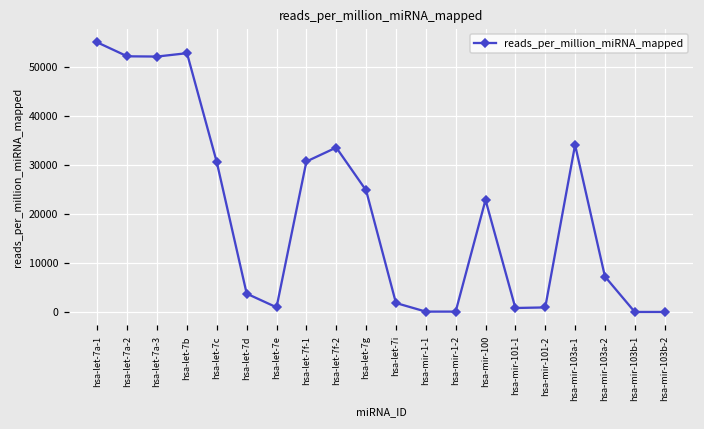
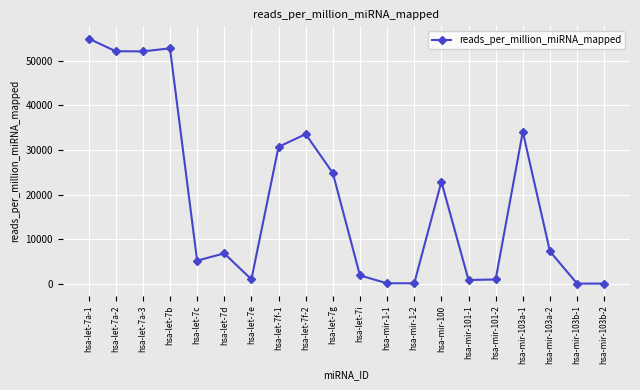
hsa-let-7c: 31000 -> 5000
hsa-let-7d: 4000 -> 7000
